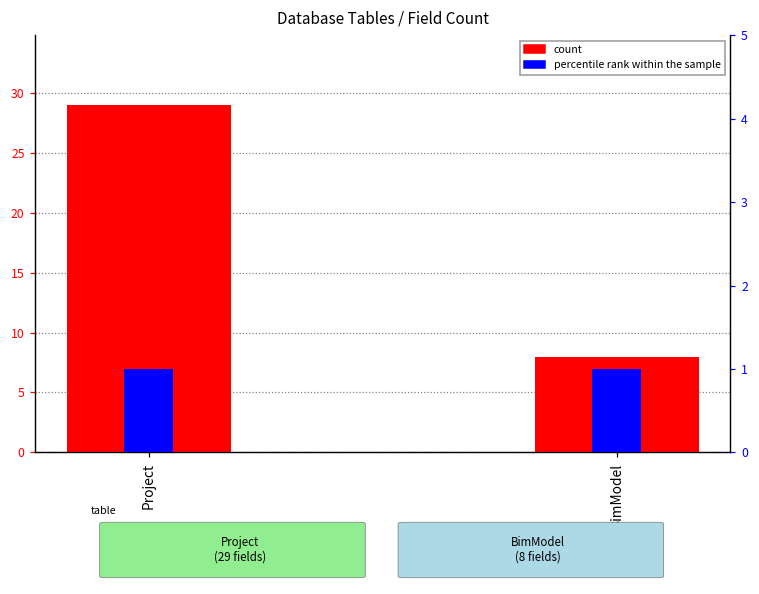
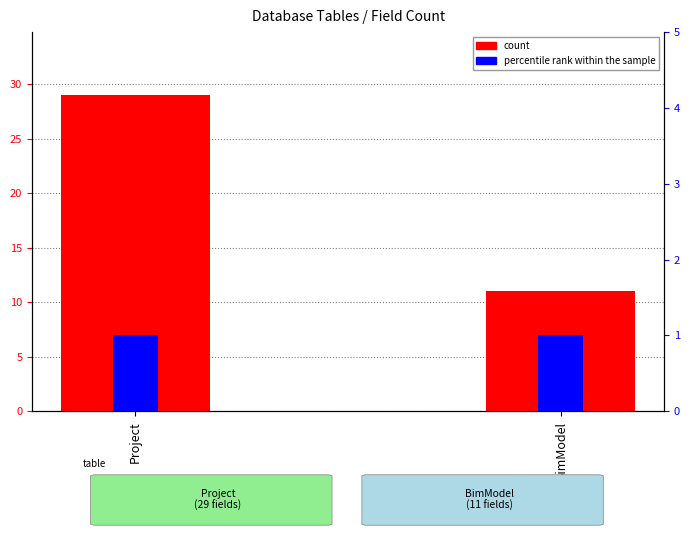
count, BimModel: (8 fields) -> (11 fields)
